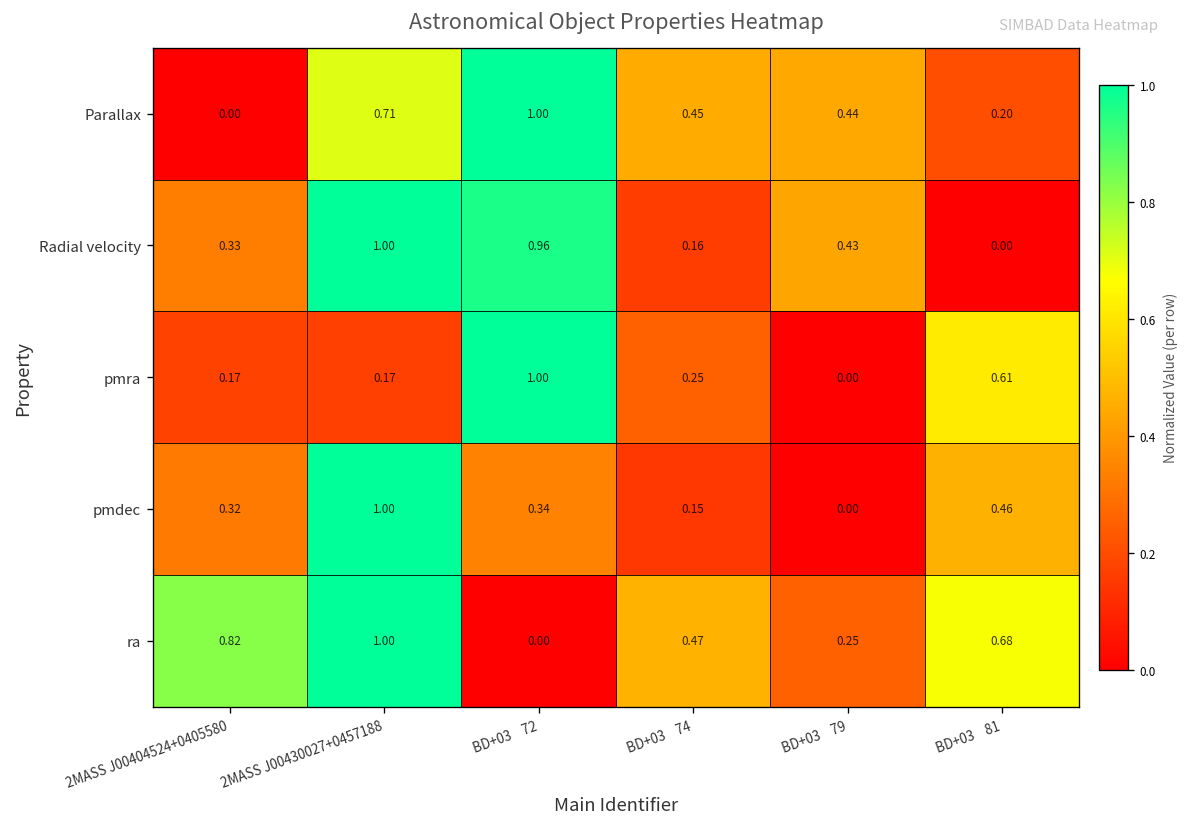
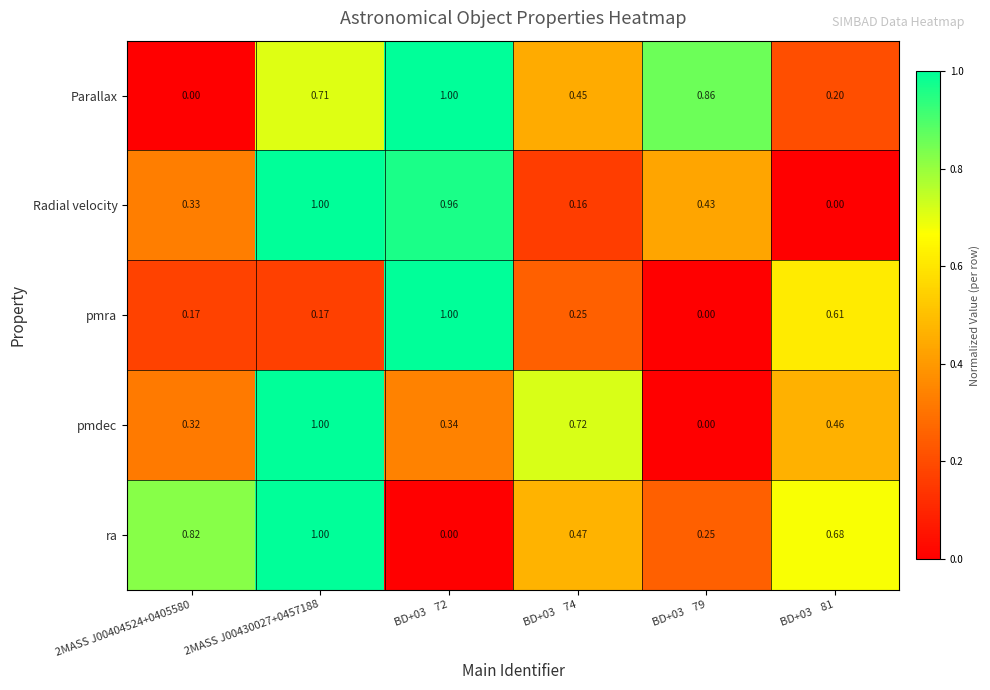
Parallax, BD+03 79: 0.44 -> 0.86
pmdec, BD+03 74: 0.15 -> 0.72
